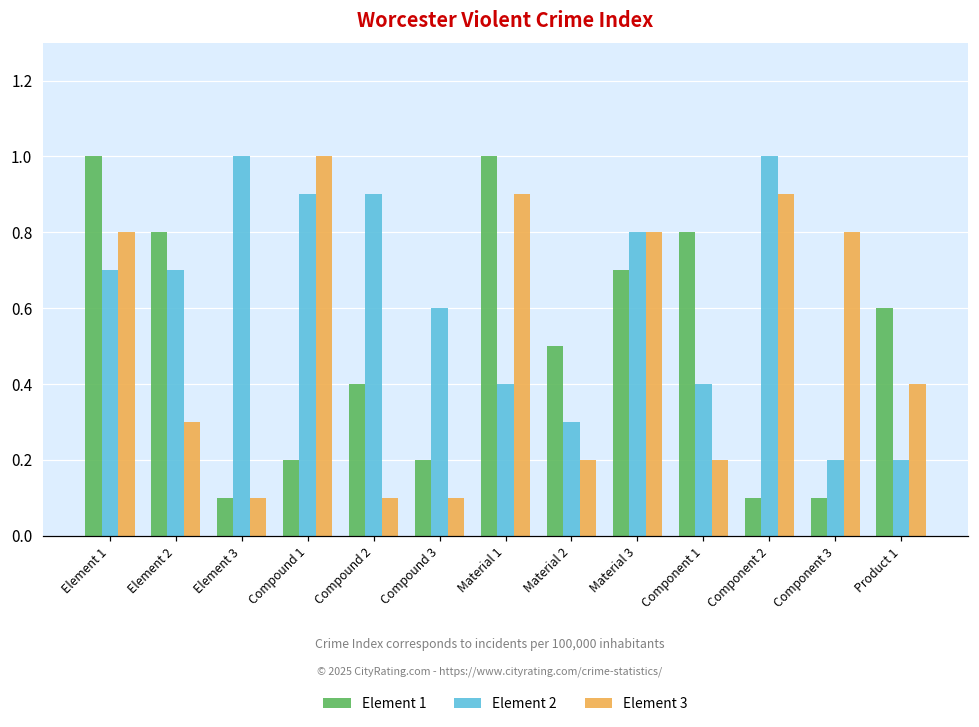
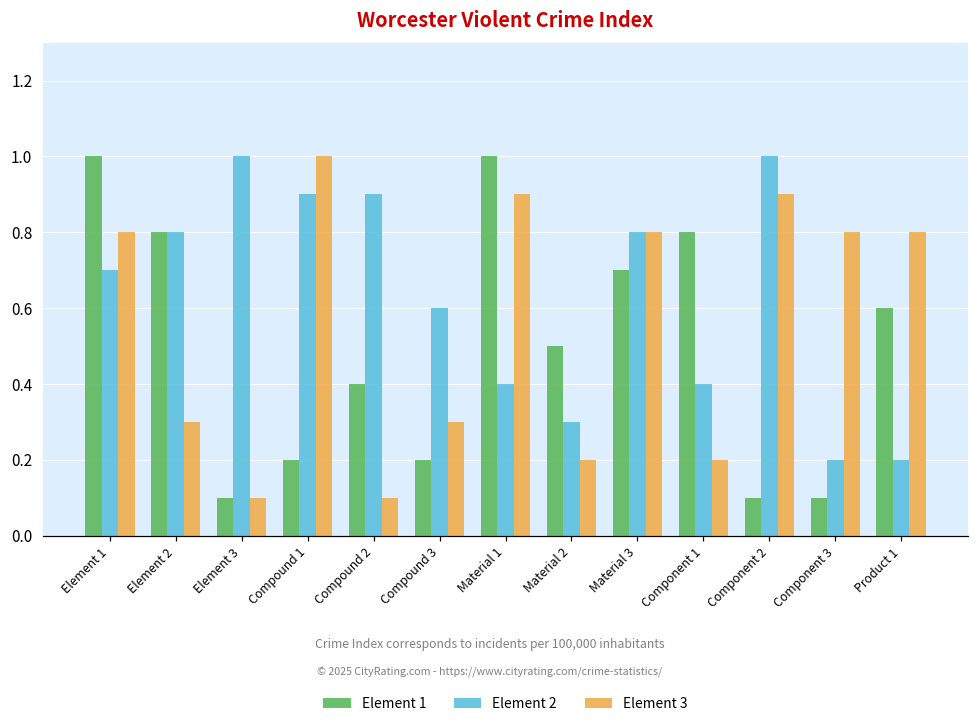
Element 2, Element 2: 0.7 -> 0.8
Element 3, Compound 3: 0.1 -> 0.3
Element 3, Product 1: 0.4 -> 0.8
